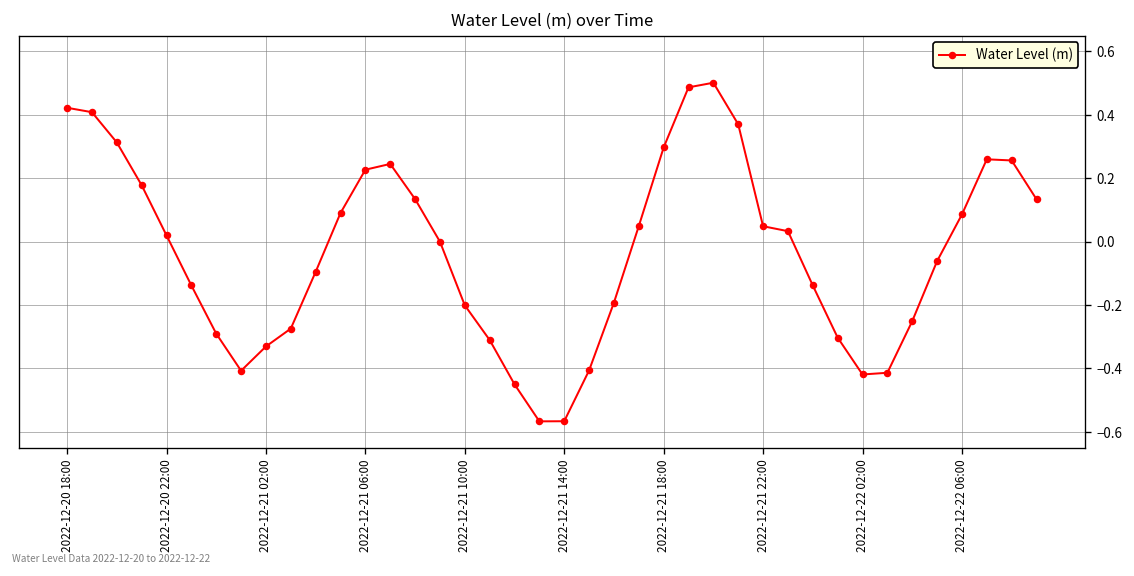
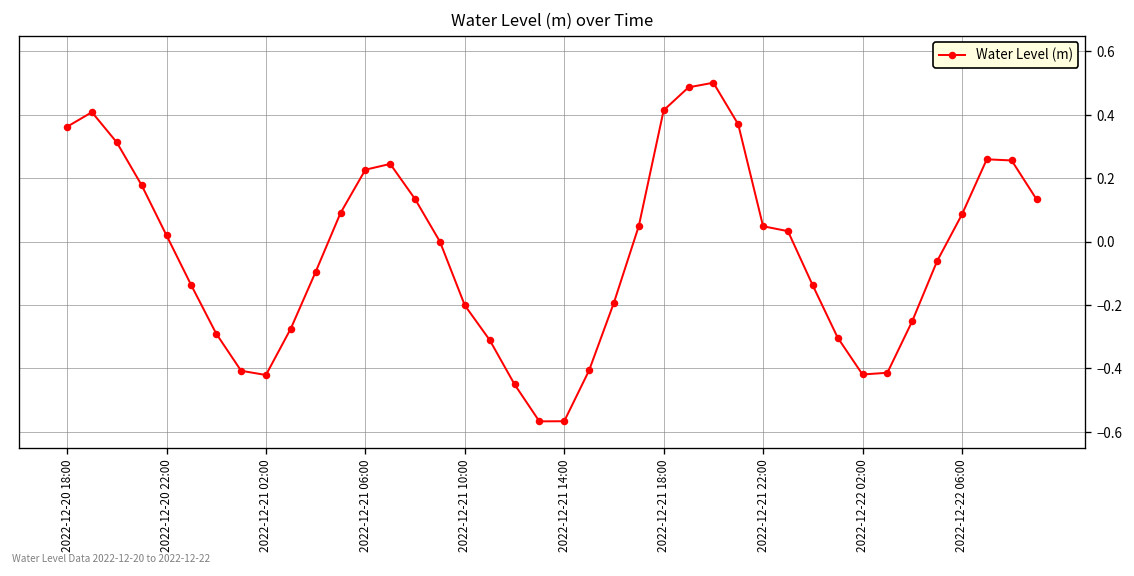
2022-12-20 18:00: 0.42 -> 0.36
2022-12-21 02:00: -0.33 -> -0.42
2022-12-21 18:00: 0.30 -> 0.41
